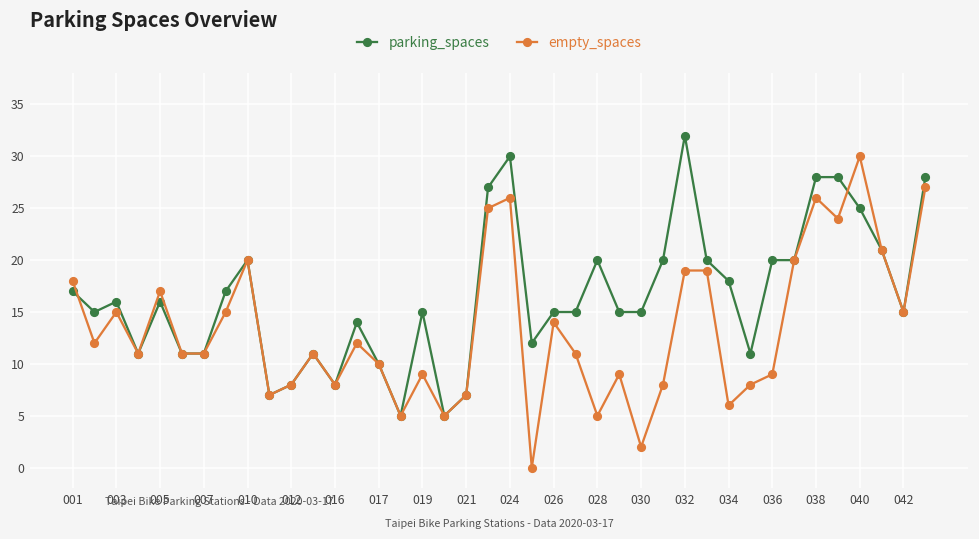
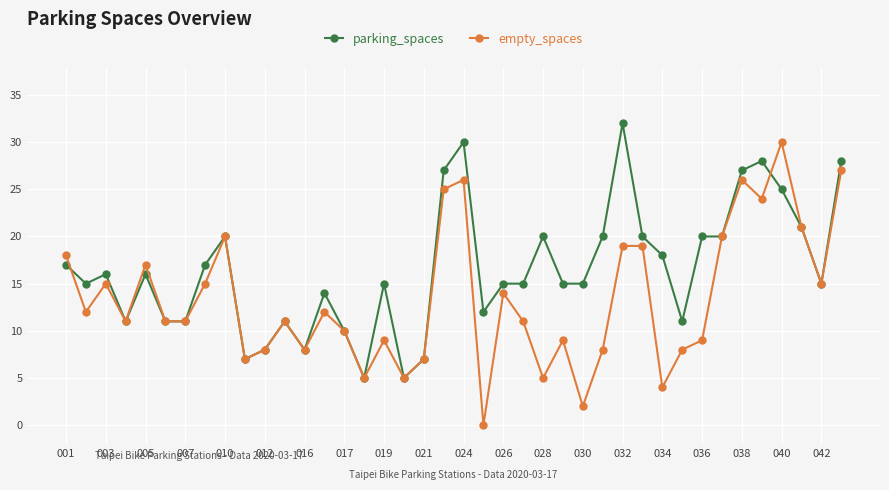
empty_spaces, 034: 6 -> 4
parking_spaces, 038: 28 -> 27
